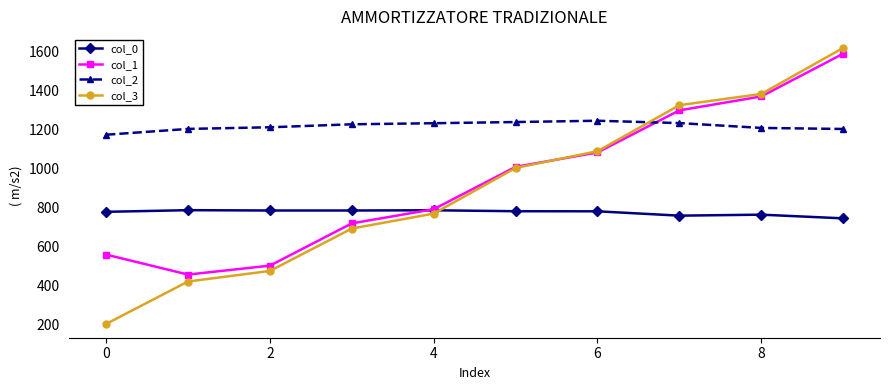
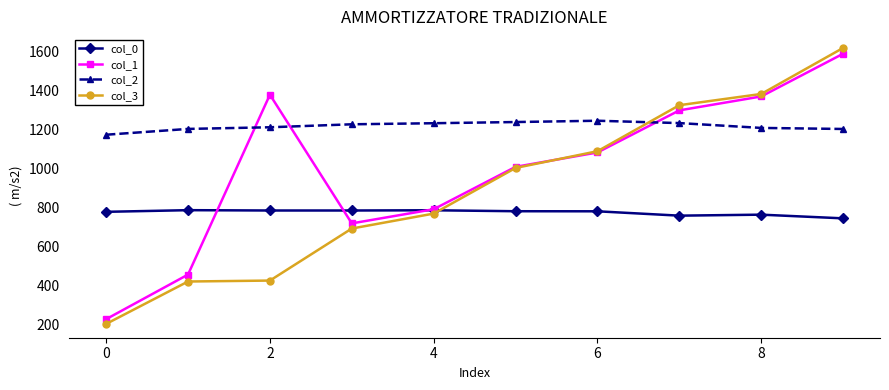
col_1, 0: 560 -> 230
col_1, 2: 500 -> 1380
col_3, 2: 470 -> 430
